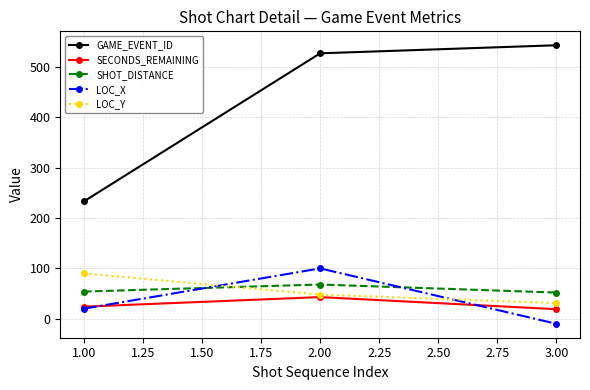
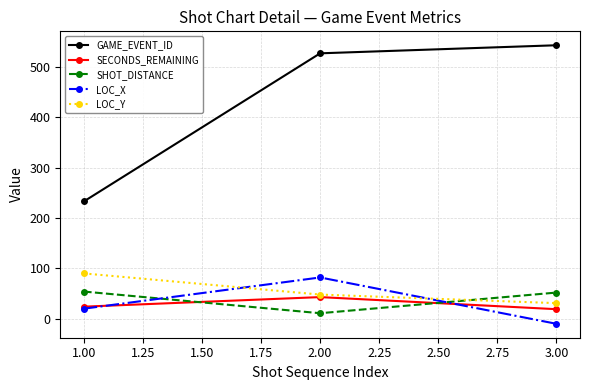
SHOT_DISTANCE, 2.00: 70 -> 10
LOC_X, 2.00: 100 -> 80
